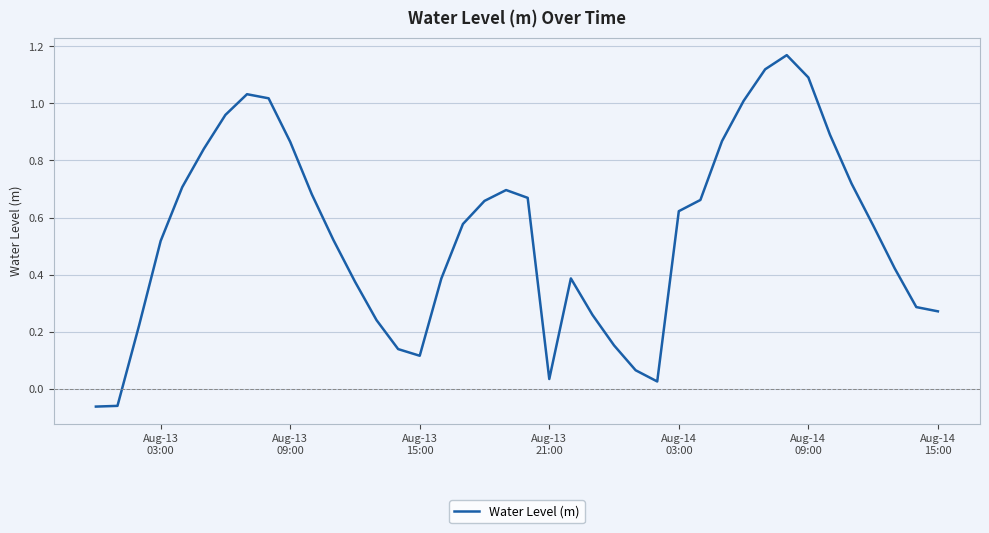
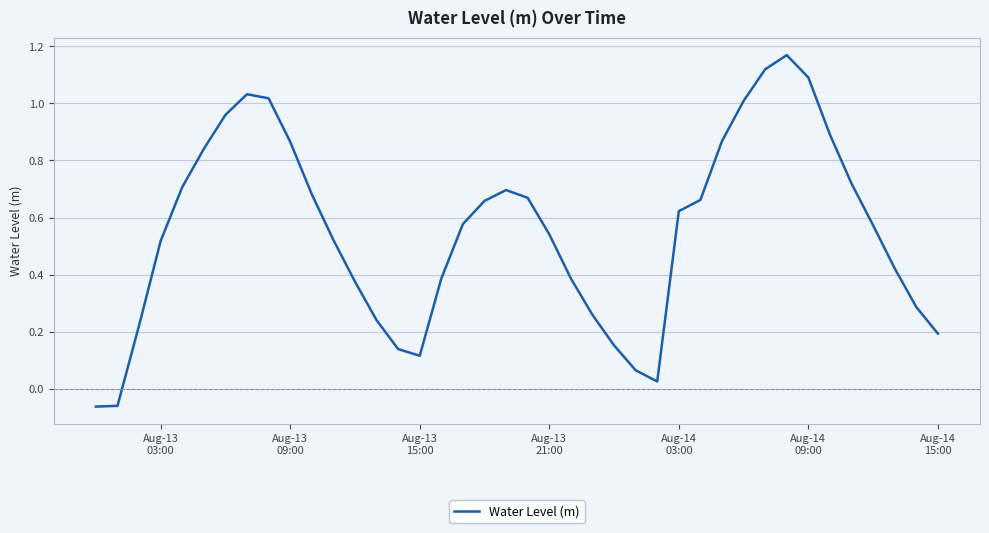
Aug-13 21:00: 0.03 -> 0.54
Aug-14 15:00: 0.27 -> 0.19
